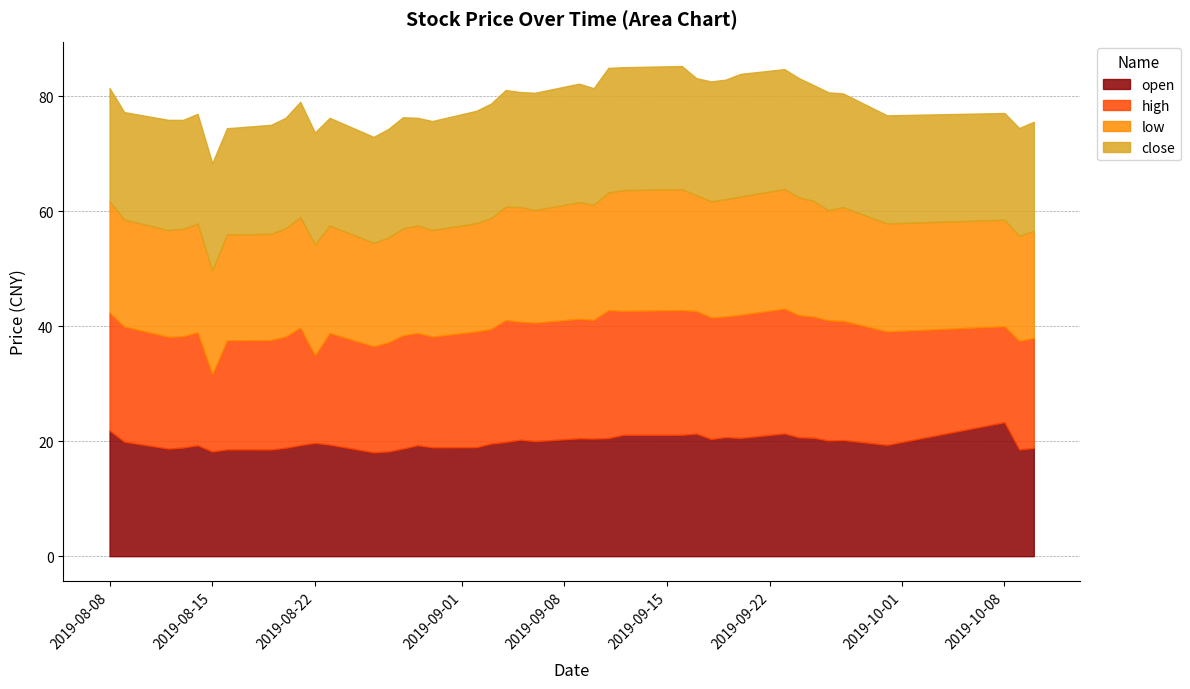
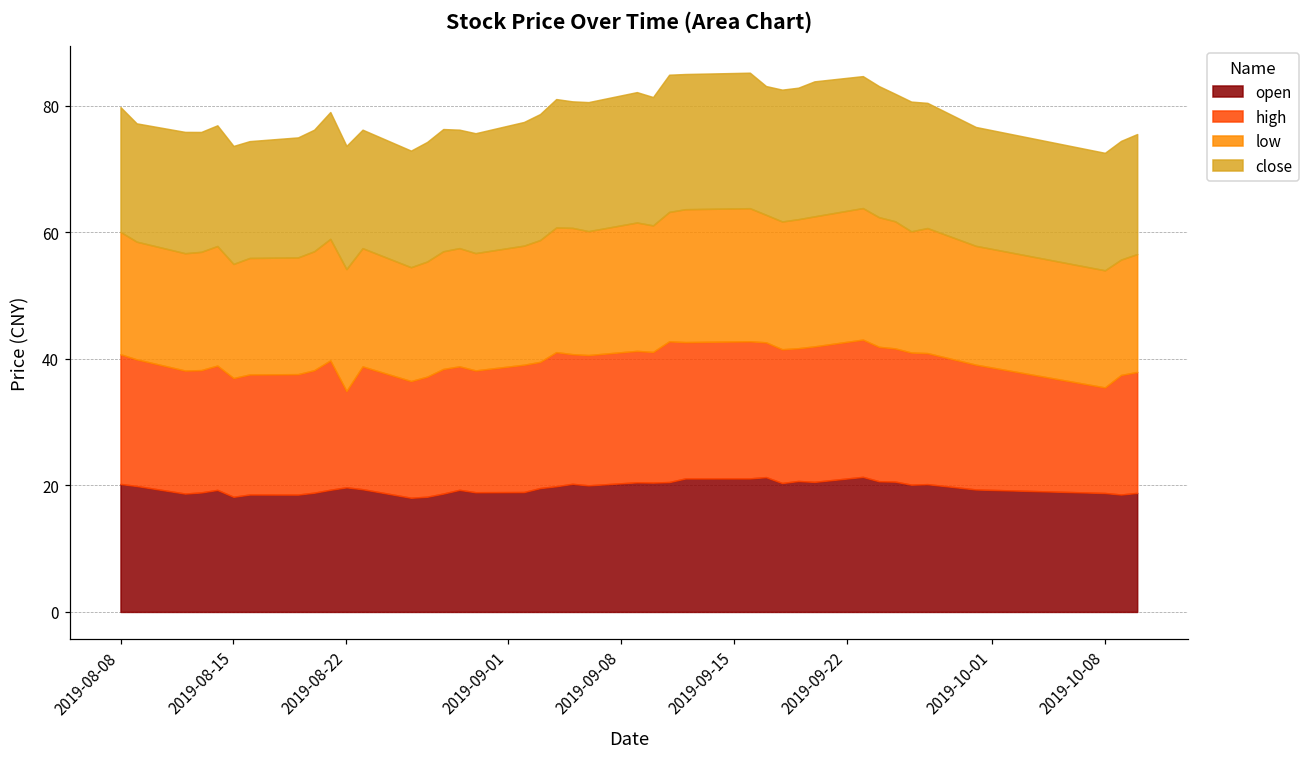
open, 2019-08-08: 22 -> 20
high, 2019-08-15: 13 -> 19
open, 2019-10-08: 23 -> 19
